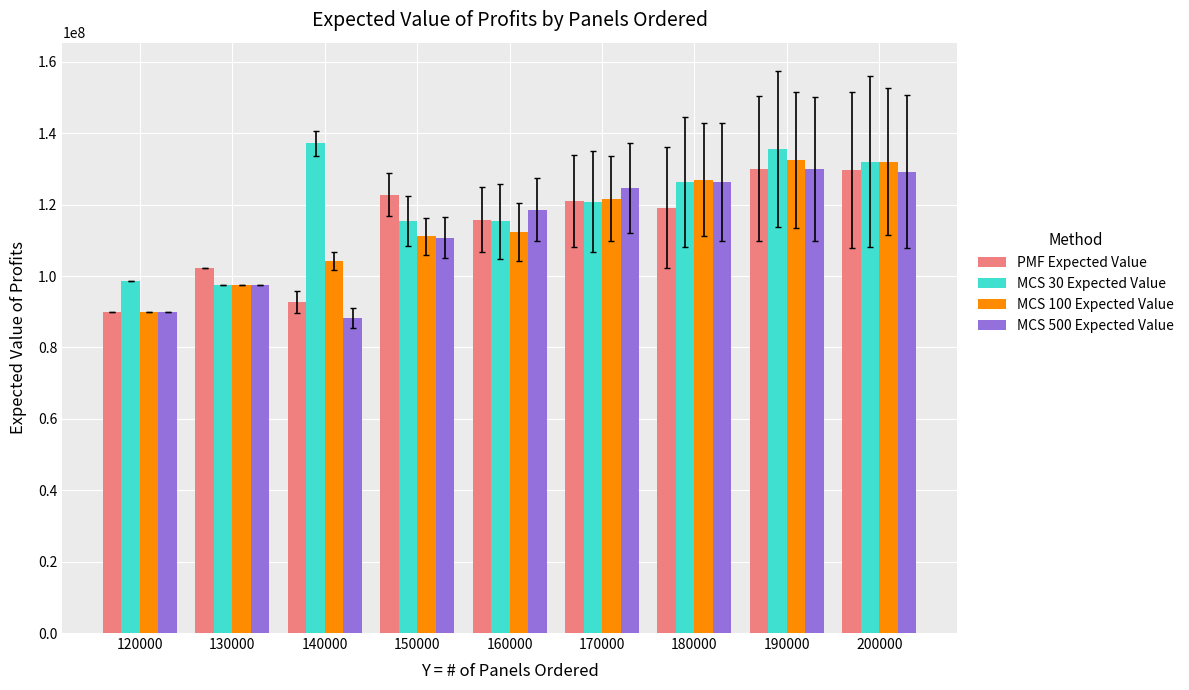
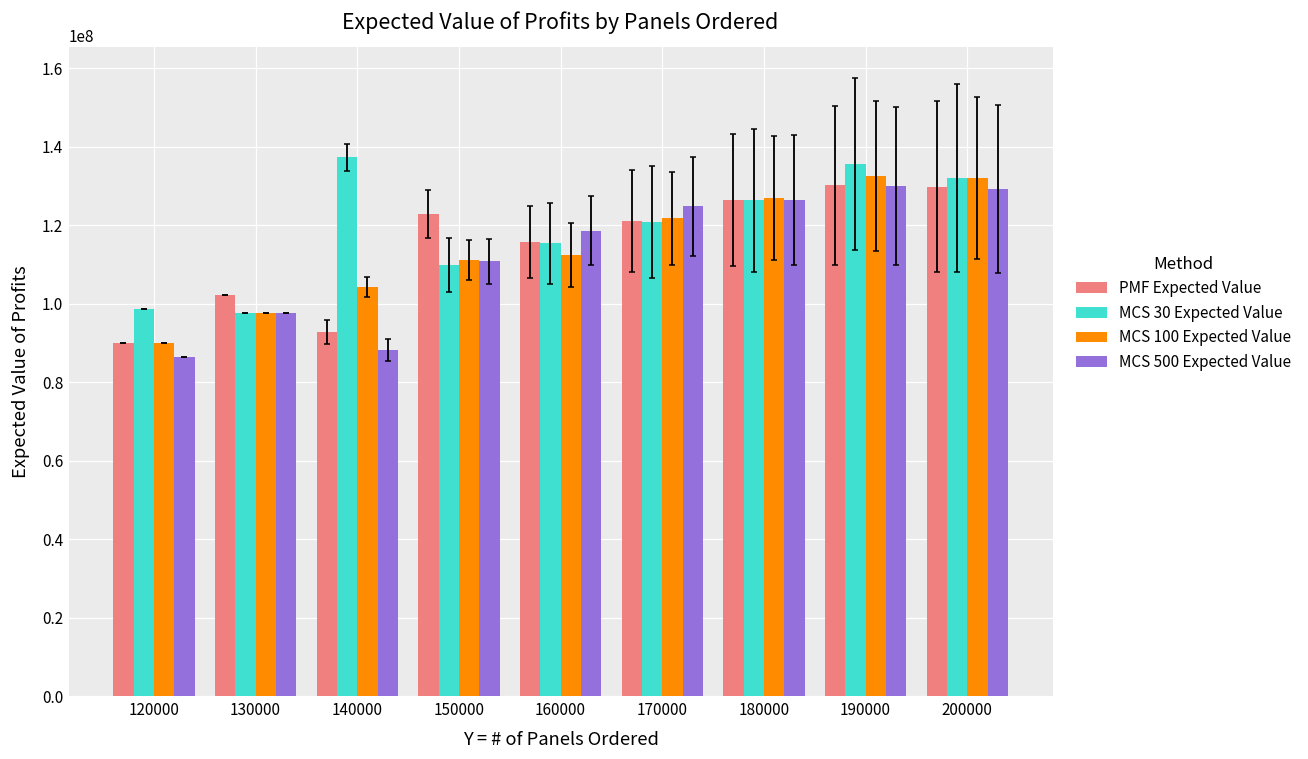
MCS 500 Expected Value, 120000: 90000000 -> 86000000
MCS 30 Expected Value, 150000: 115000000 -> 110000000
PMF Expected Value, 180000: 119000000 -> 126000000
